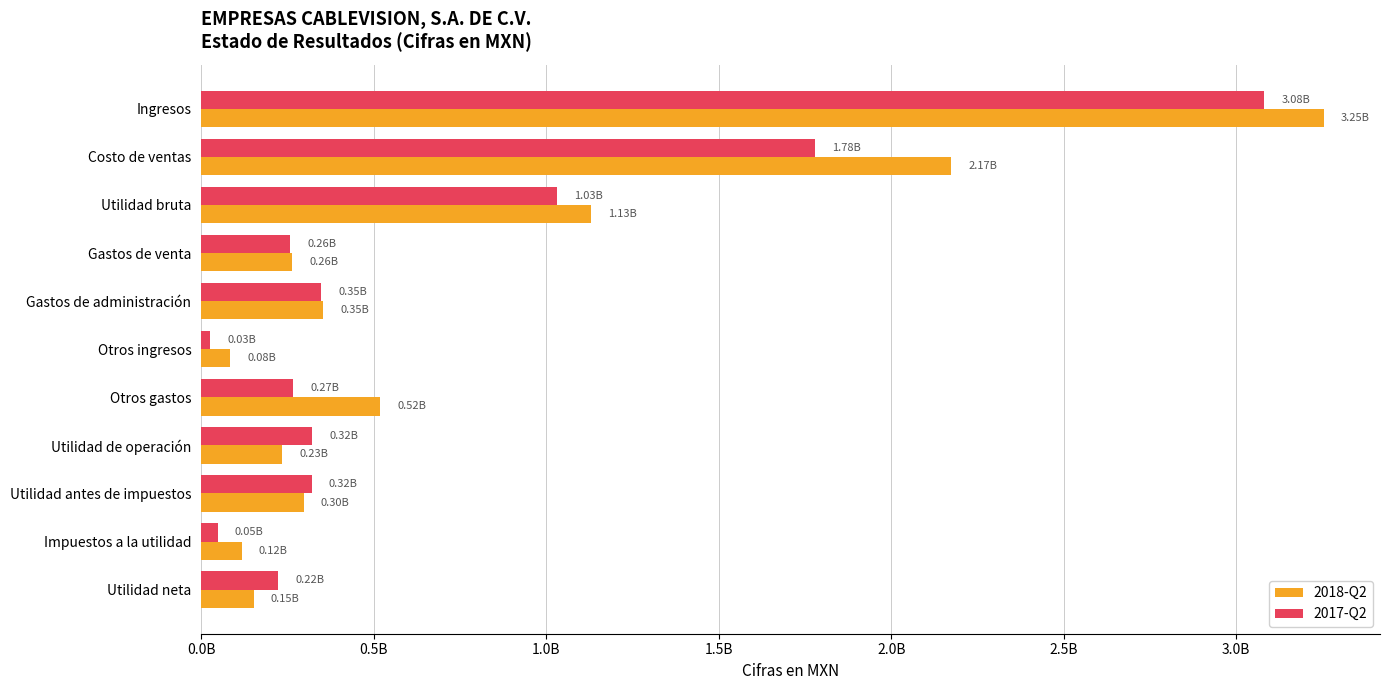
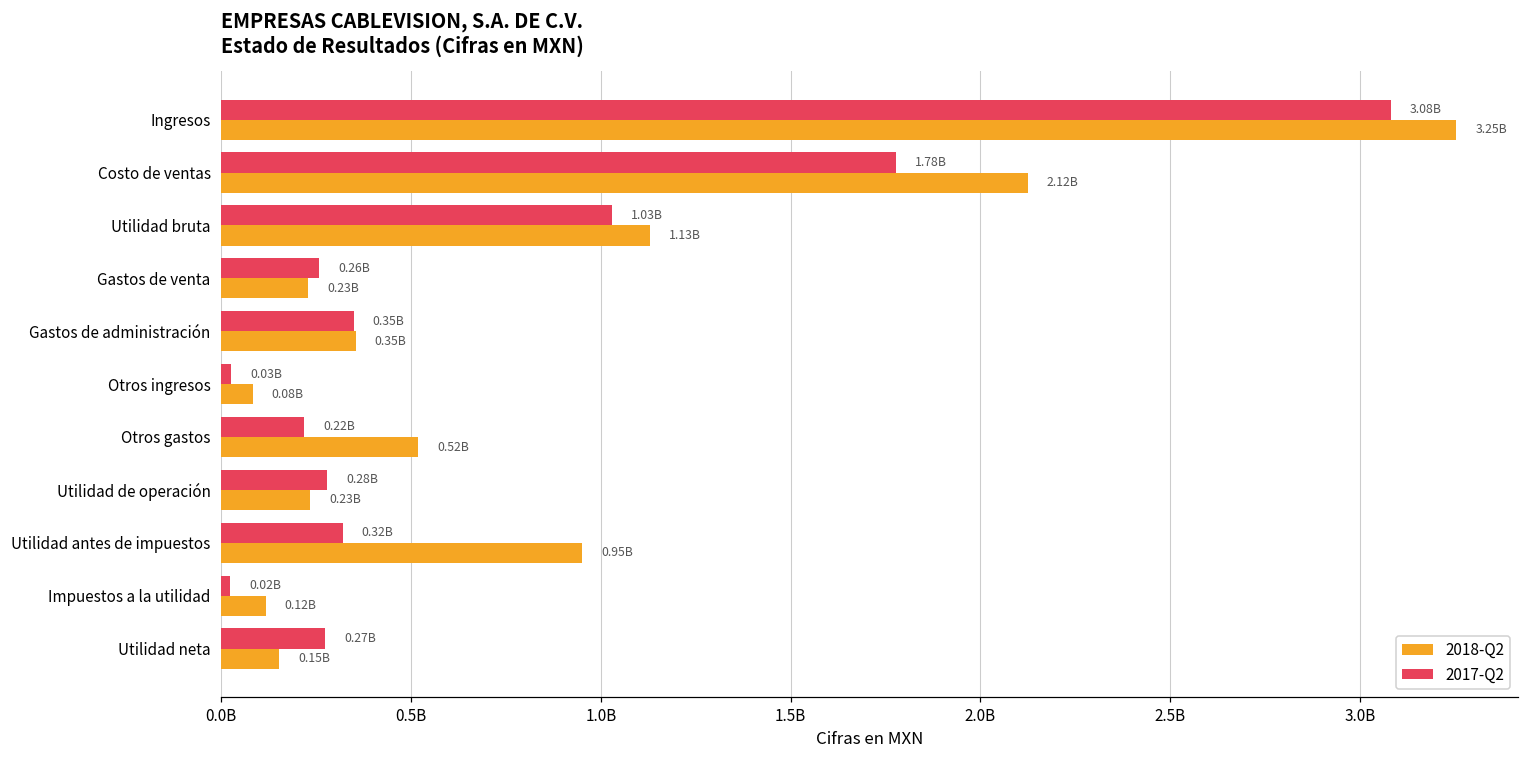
2018-Q2, Costo de ventas: 2.17B -> 2.12B
2018-Q2, Gastos de venta: 0.26B -> 0.23B
2017-Q2, Otros gastos: 0.27B -> 0.22B
2017-Q2, Utilidad de operación: 0.32B -> 0.28B
2018-Q2, Utilidad antes de impuestos: 0.30B -> 0.95B
2017-Q2, Impuestos a la utilidad: 0.05B -> 0.02B
2017-Q2, Utilidad neta: 0.22B -> 0.27B
